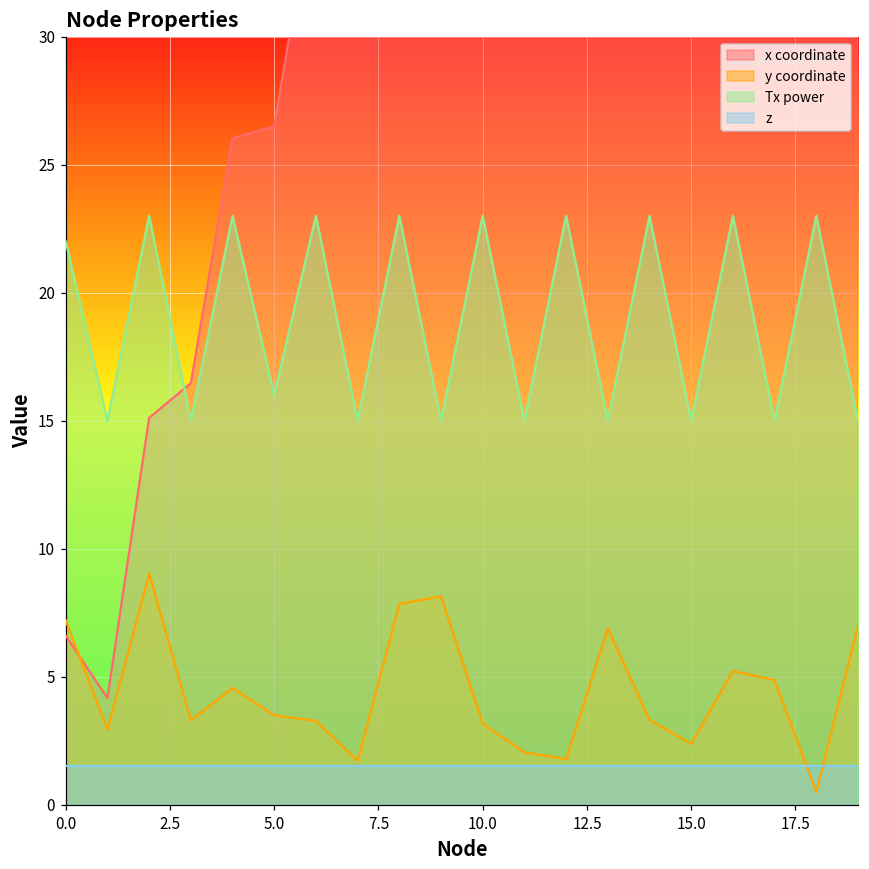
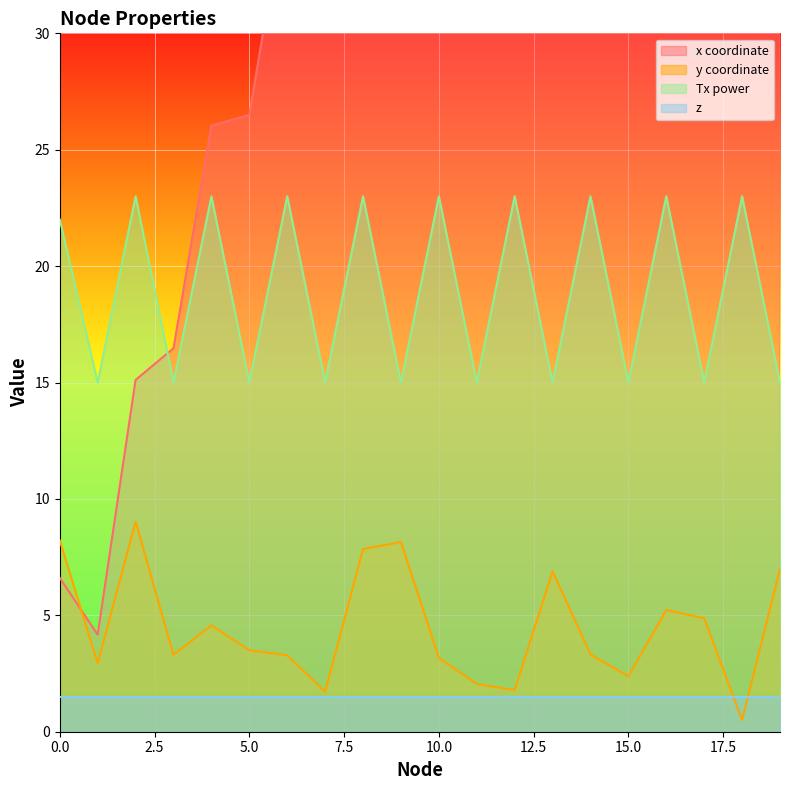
y coordinate, 0.0: 7.2 -> 8.2
Tx power, 5.0: 16 -> 15
